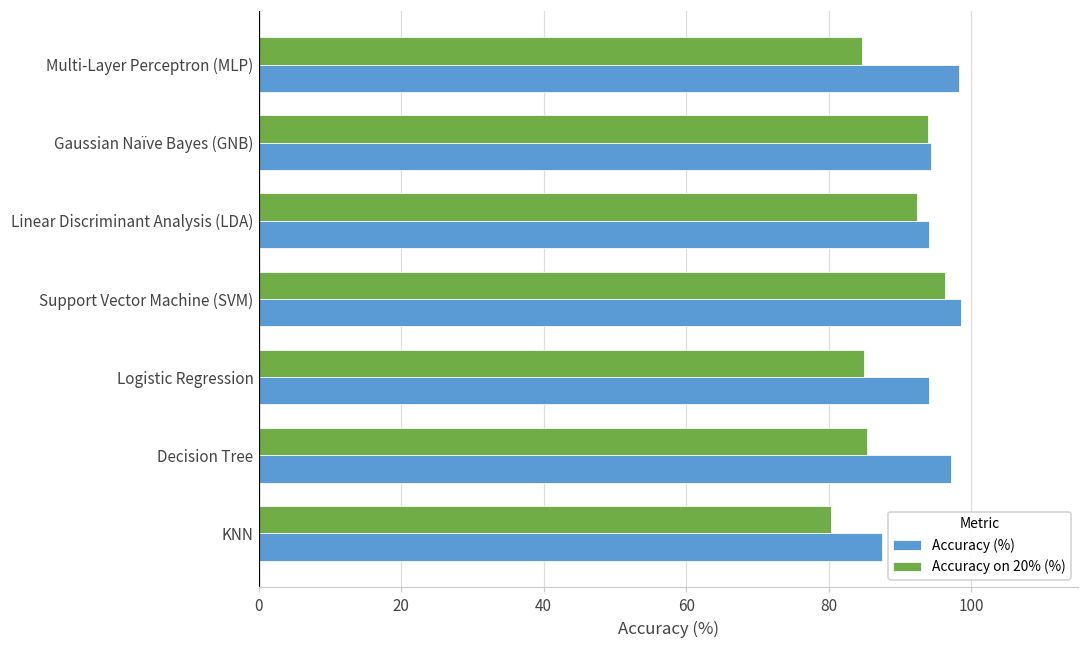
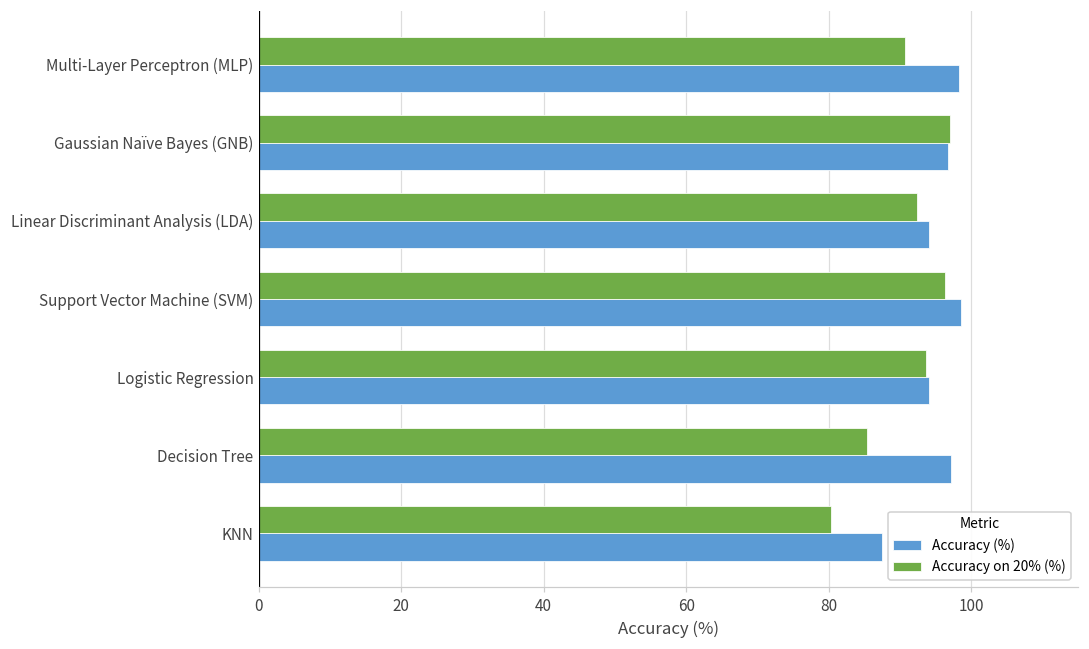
Accuracy on 20% (%), Multi-Layer Perceptron (MLP): 85 -> 91
Accuracy on 20% (%), Gaussian Naïve Bayes (GNB): 94 -> 97
Accuracy (%), Gaussian Naïve Bayes (GNB): 94 -> 97
Accuracy on 20% (%), Logistic Regression: 85 -> 94
